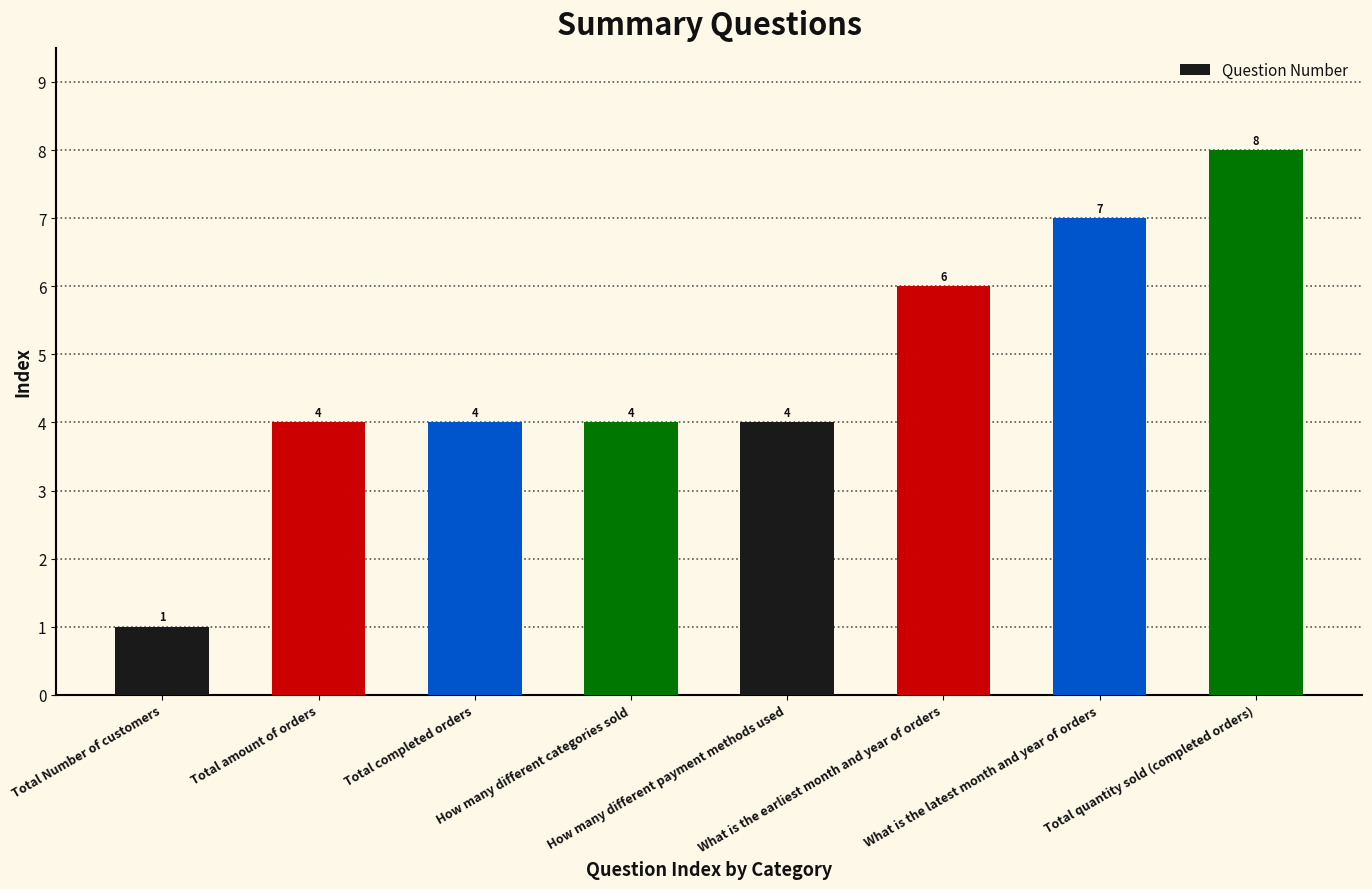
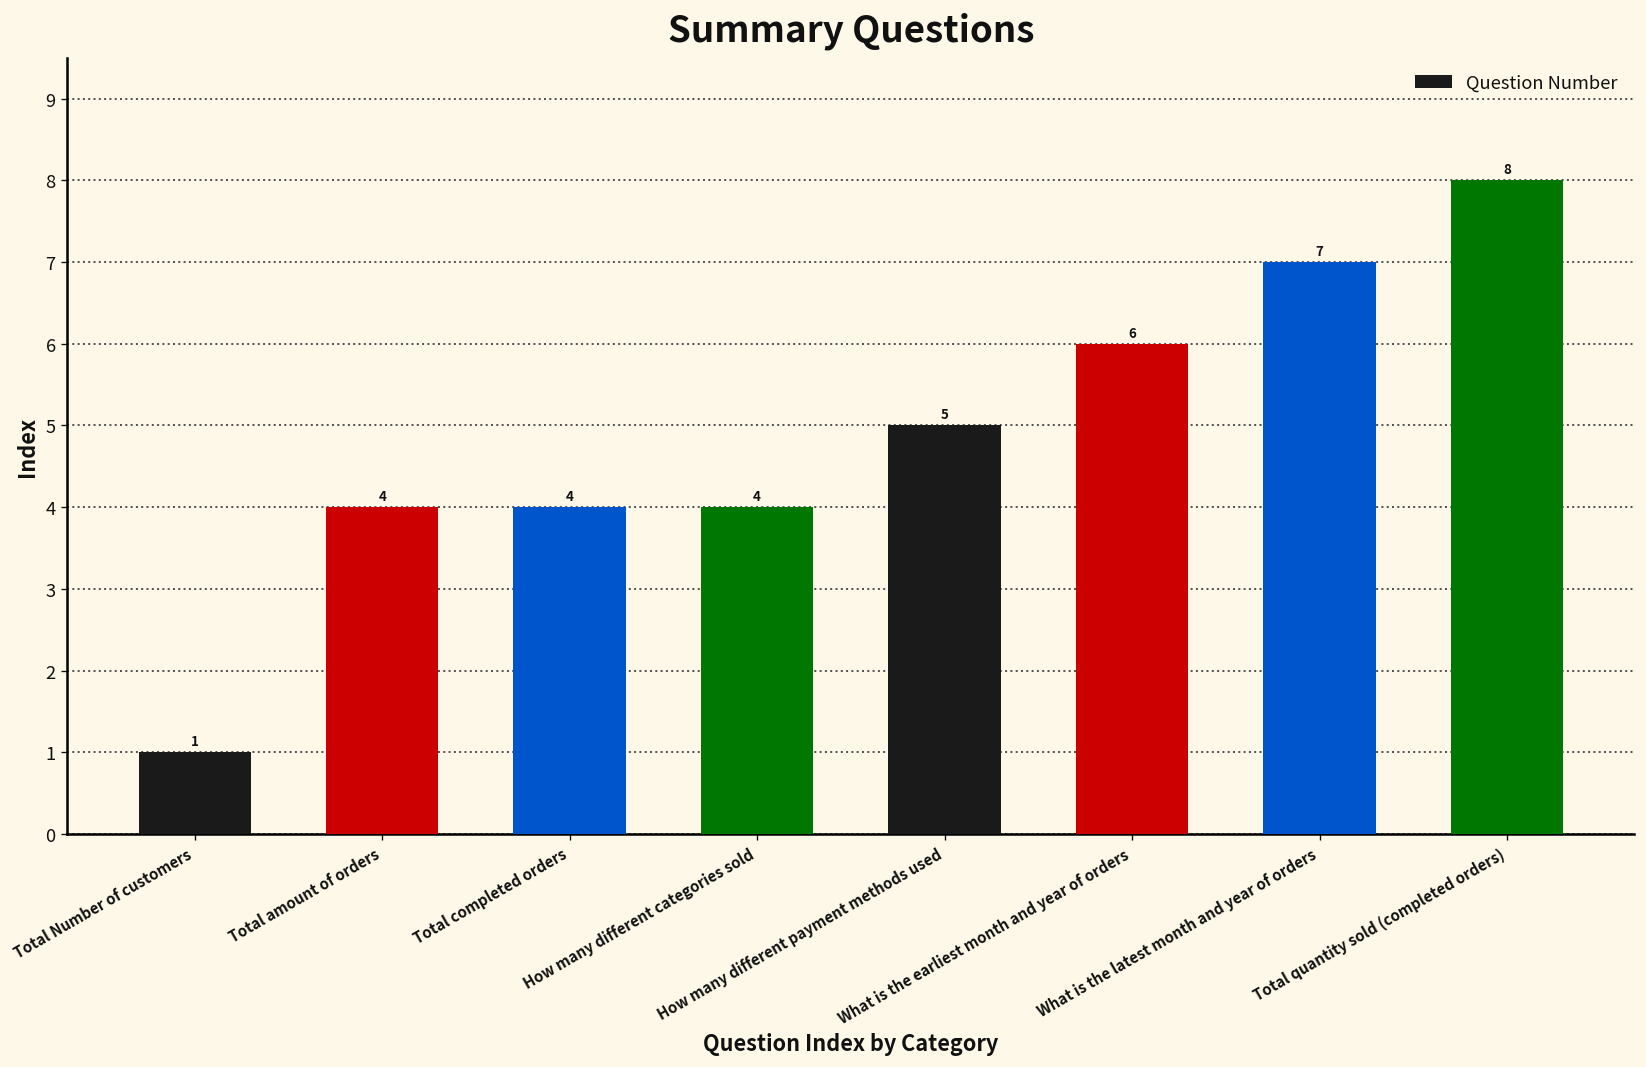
How many different payment methods used: 4 -> 5
